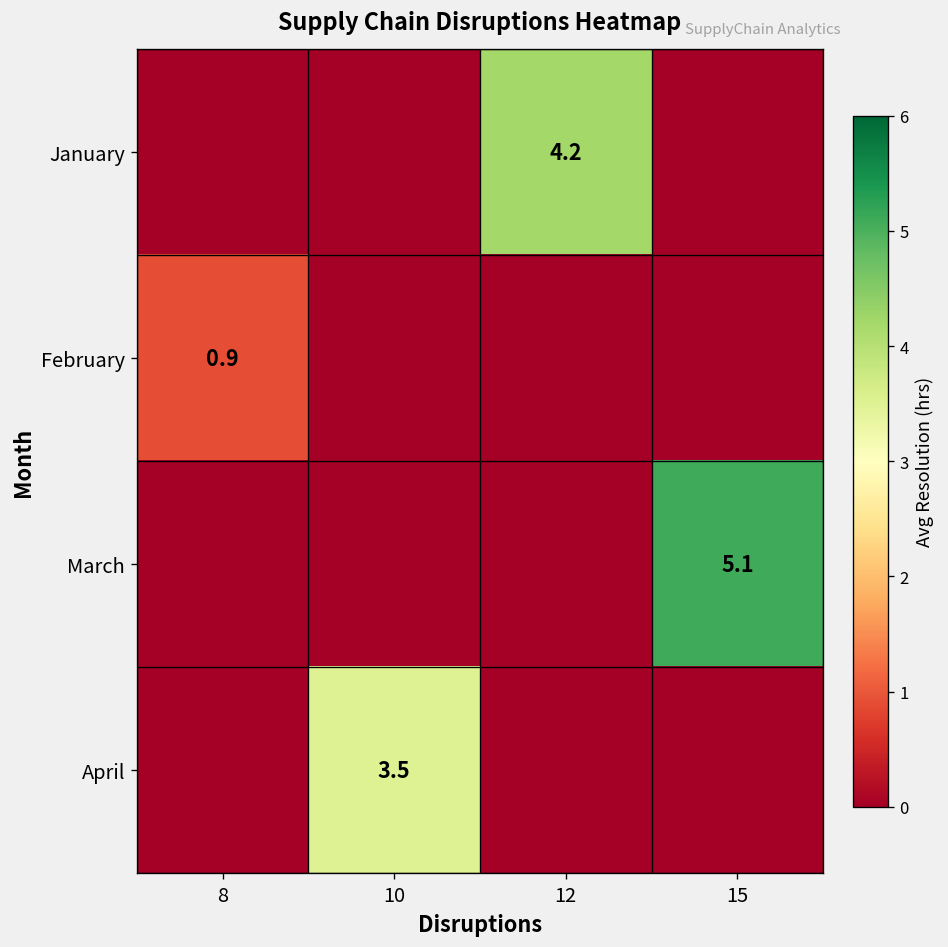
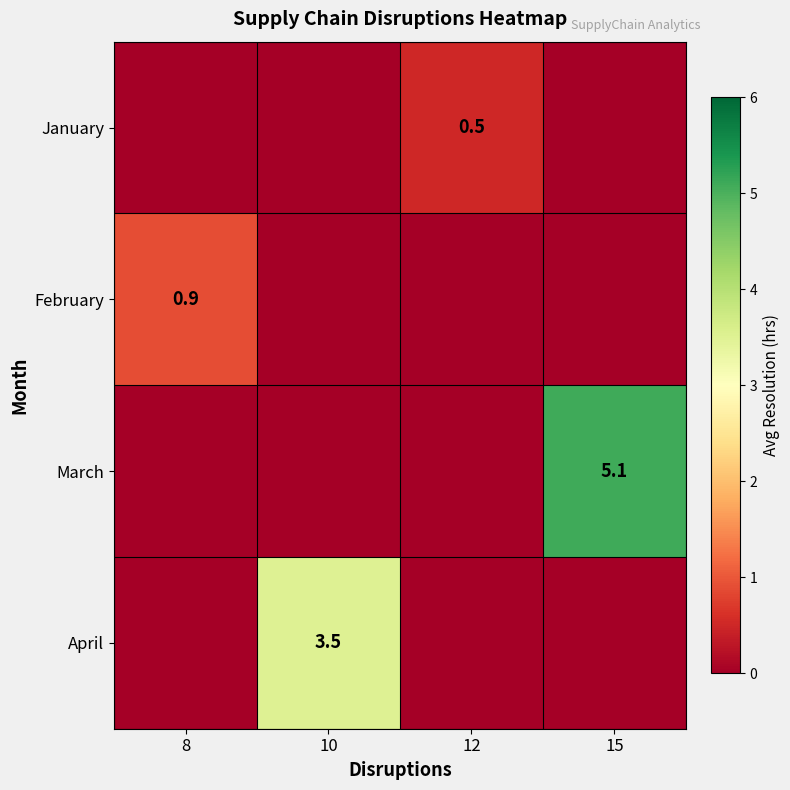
January, 12: 4.2 -> 0.5
